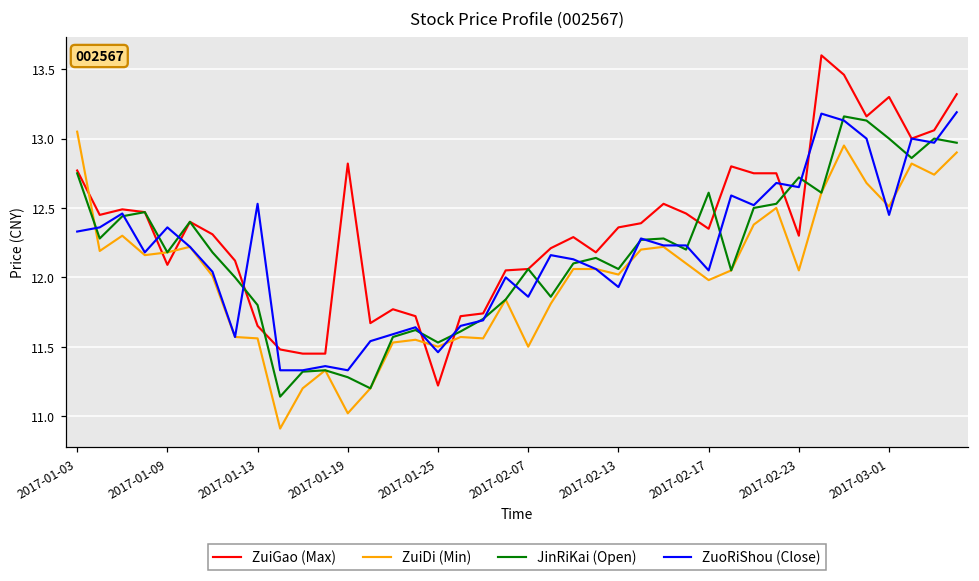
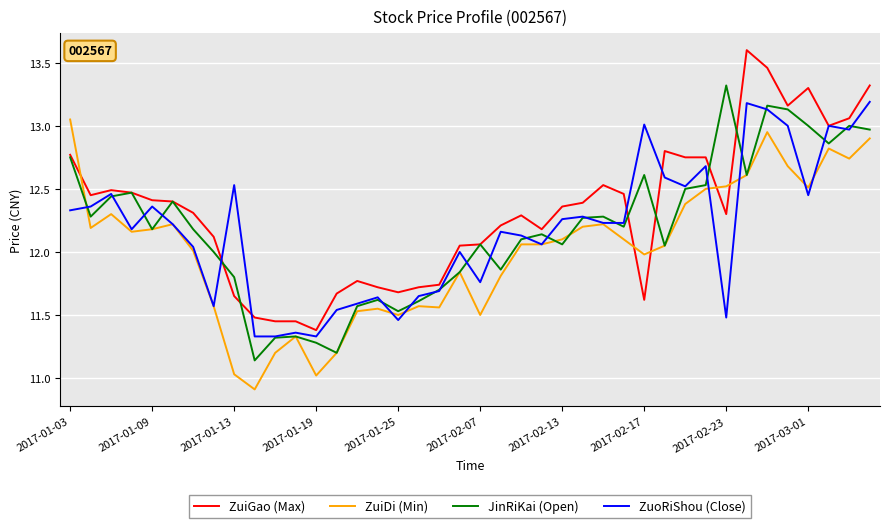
ZuiGao (Max), 2017-01-09: 12.09 -> 12.41
ZuiDi (Min), 2017-01-13: 11.56 -> 11.03
ZuiGao (Max), 2017-01-19: 12.82 -> 11.38
ZuiGao (Max), 2017-01-25: 11.22 -> 11.68
ZuoRiShou (Close), 2017-02-07: 11.86 -> 11.76
ZuiDi (Min), 2017-02-13: 12.02 -> 12.10
ZuoRiShou (Close), 2017-02-13: 11.93 -> 12.26
ZuiGao (Max), 2017-02-17: 12.35 -> 11.62
ZuoRiShou (Close), 2017-02-17: 12.05 -> 13.01
ZuiDi (Min), 2017-02-23: 12.05 -> 12.52
JinRiKai (Open), 2017-02-23: 12.72 -> 13.32
ZuoRiShou (Close), 2017-02-23: 12.65 -> 11.48
